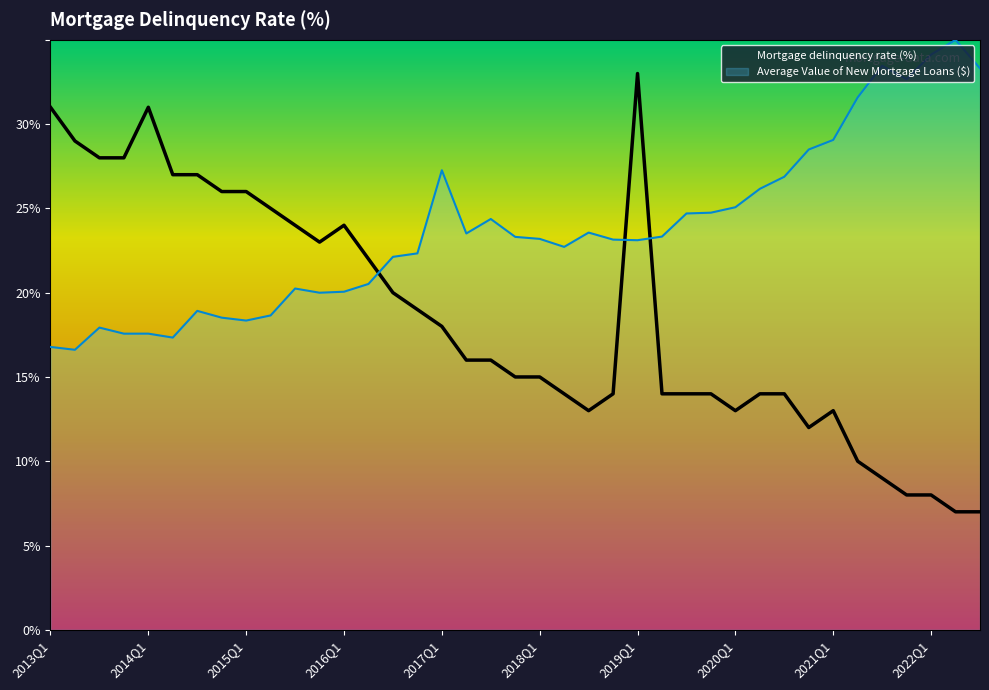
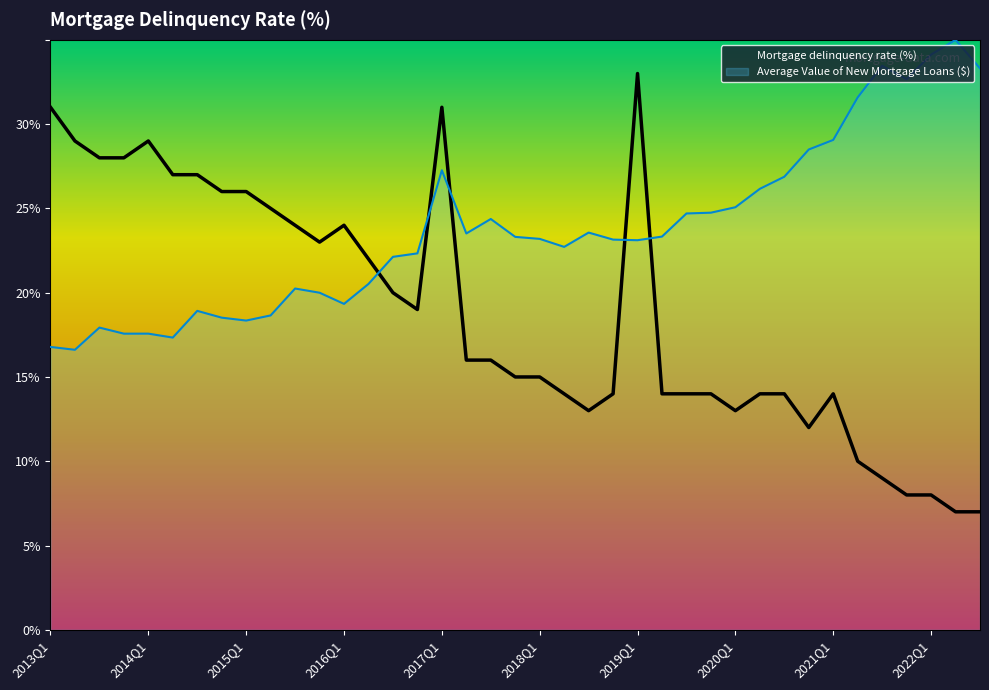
Mortgage delinquency rate (%), 2014Q1: 31.0% -> 29.0%
Average Value of New Mortgage Loans ($), 2016Q1: 20.1% -> 19.3%
Mortgage delinquency rate (%), 2017Q1: 18.0% -> 31.0%
Mortgage delinquency rate (%), 2021Q1: 13.0% -> 14.0%
